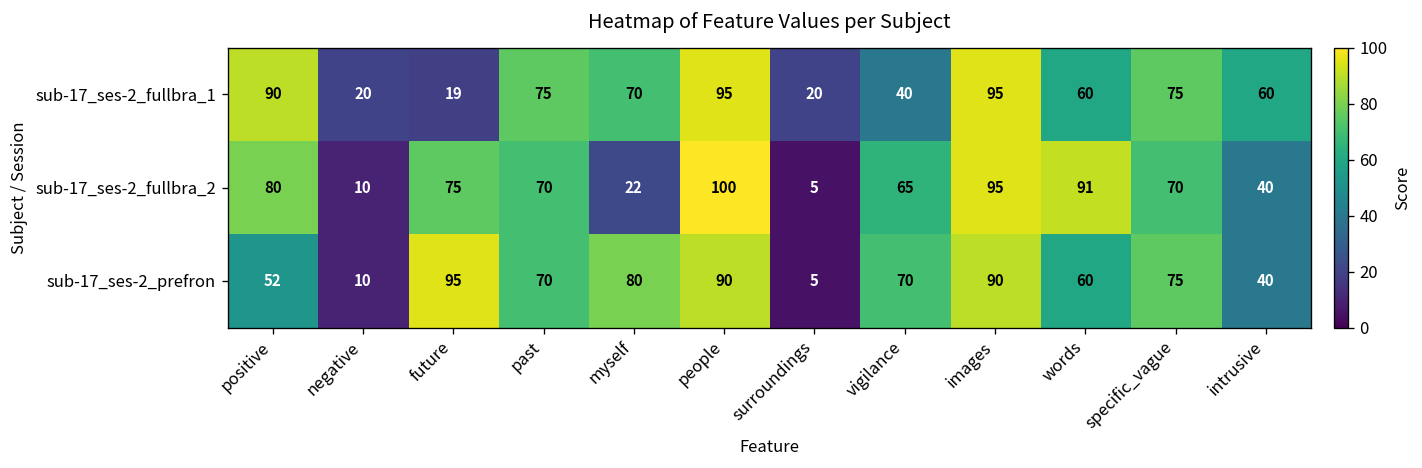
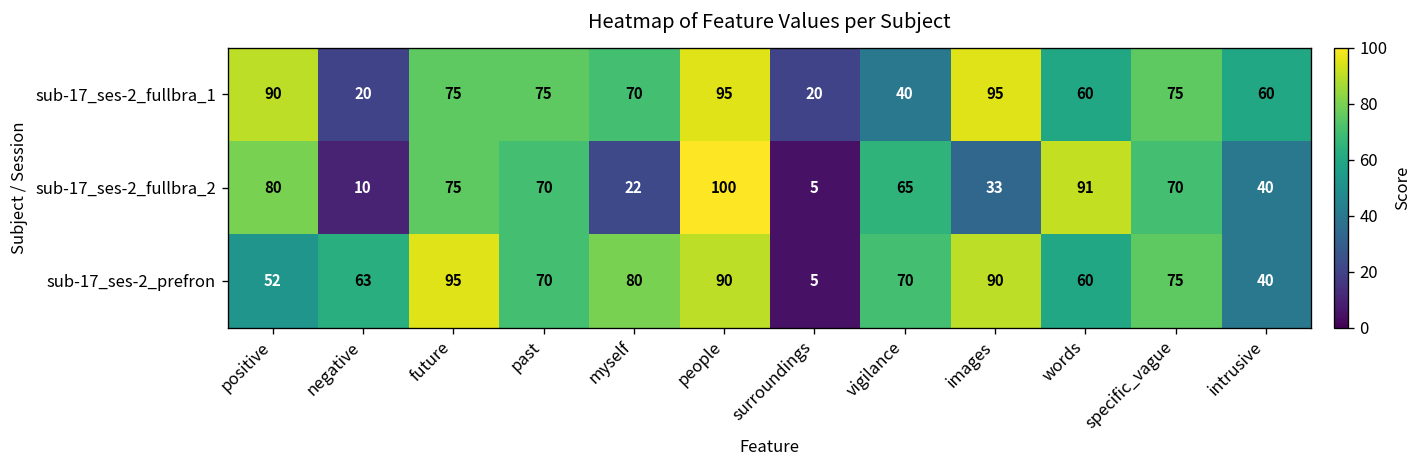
sub-17_ses-2_fullbra_1, future: 19 -> 75
sub-17_ses-2_fullbra_2, images: 95 -> 33
sub-17_ses-2_prefron, negative: 10 -> 63
